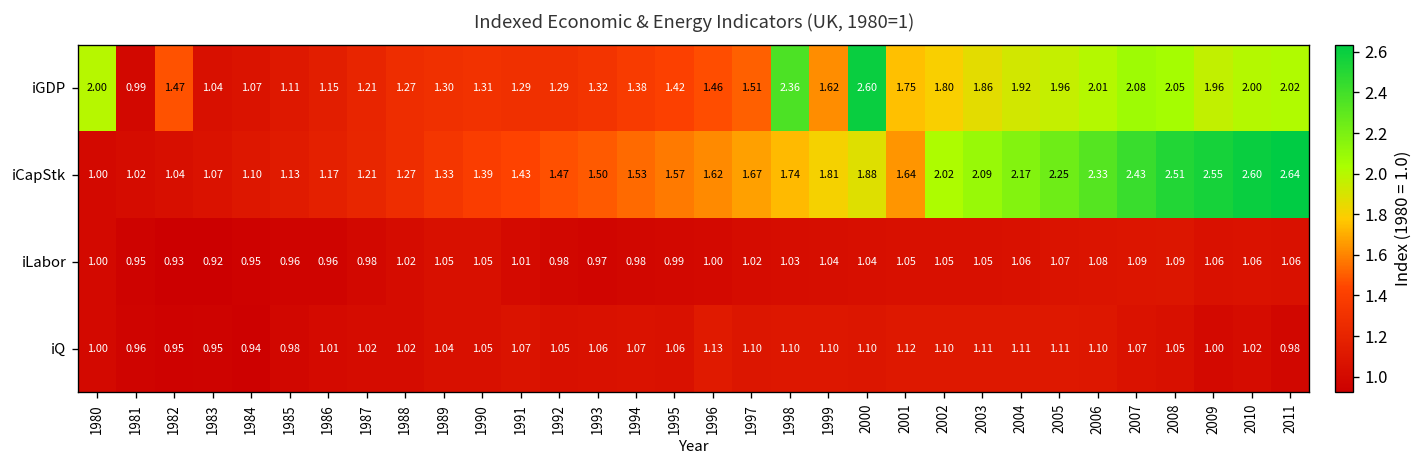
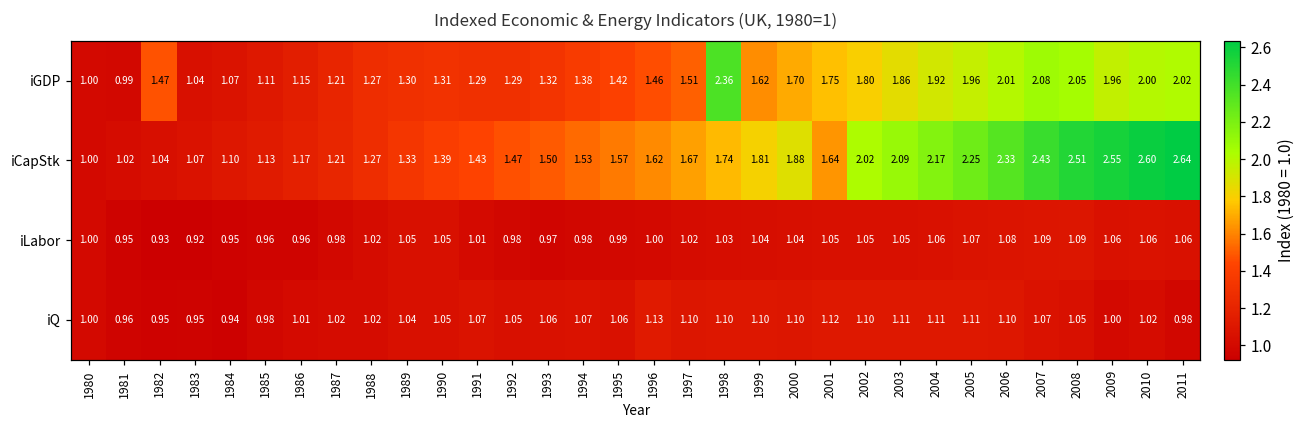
iGDP, 1980: 2.00 -> 1.00
iGDP, 2000: 2.60 -> 1.70
